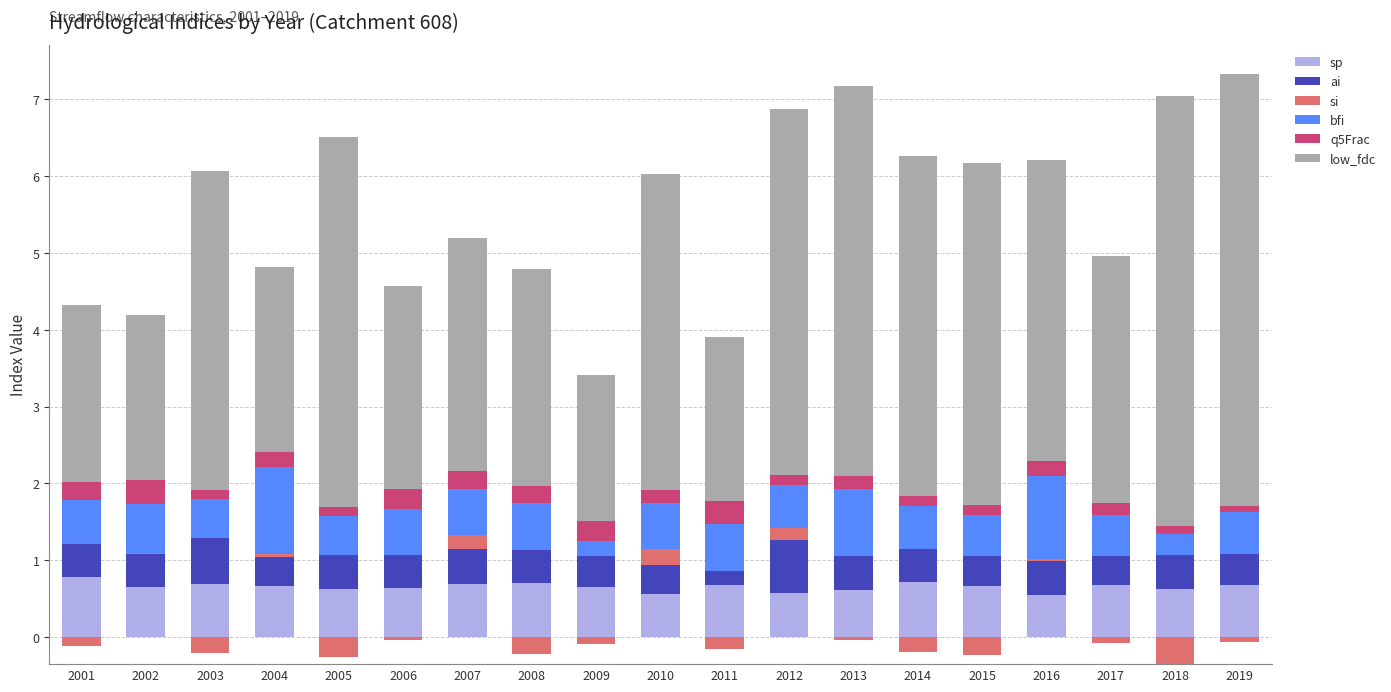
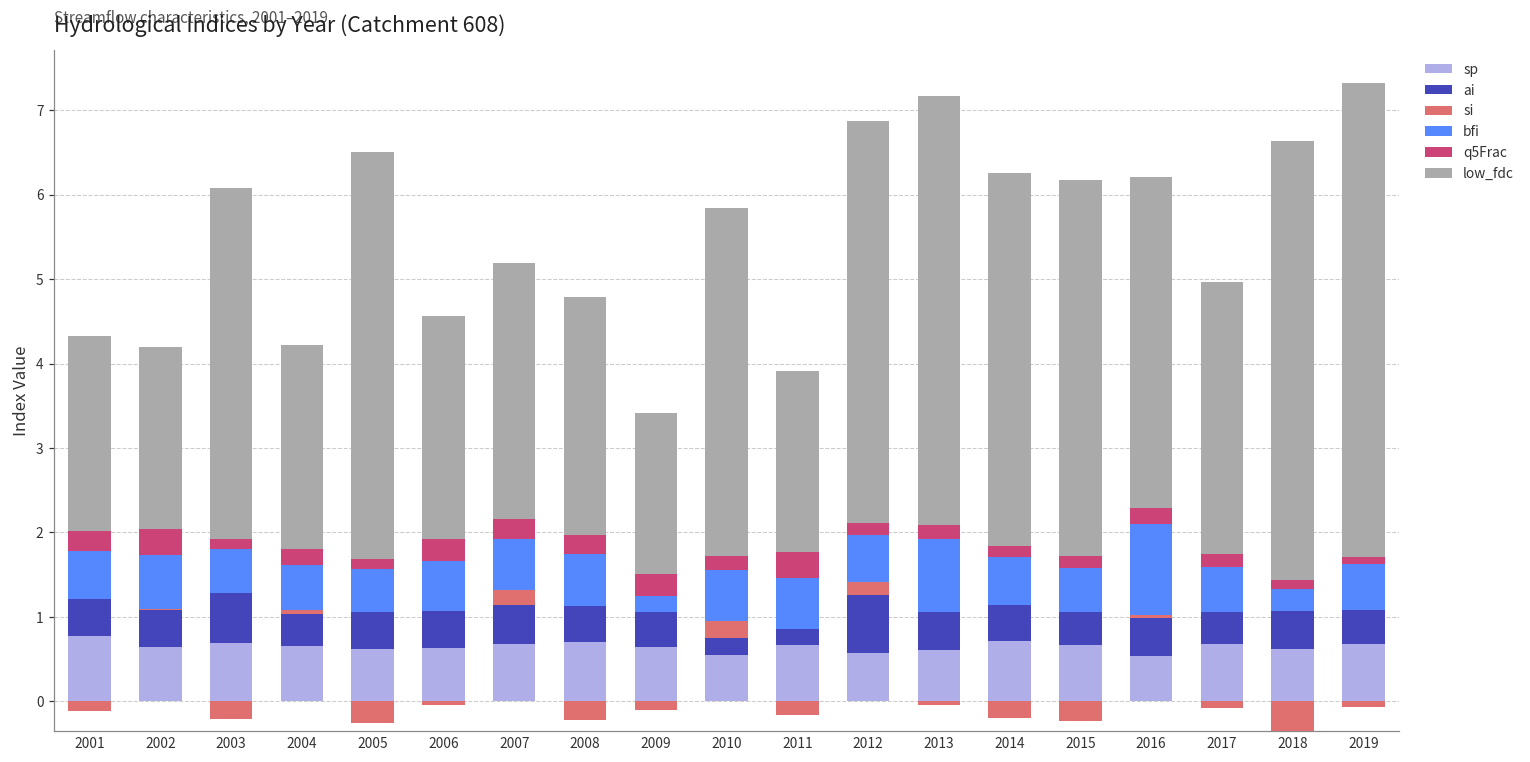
bfi, 2004: 1.1 -> 0.5
ai, 2010: 0.4 -> 0.2
low_fdc, 2018: 5.6 -> 5.2
